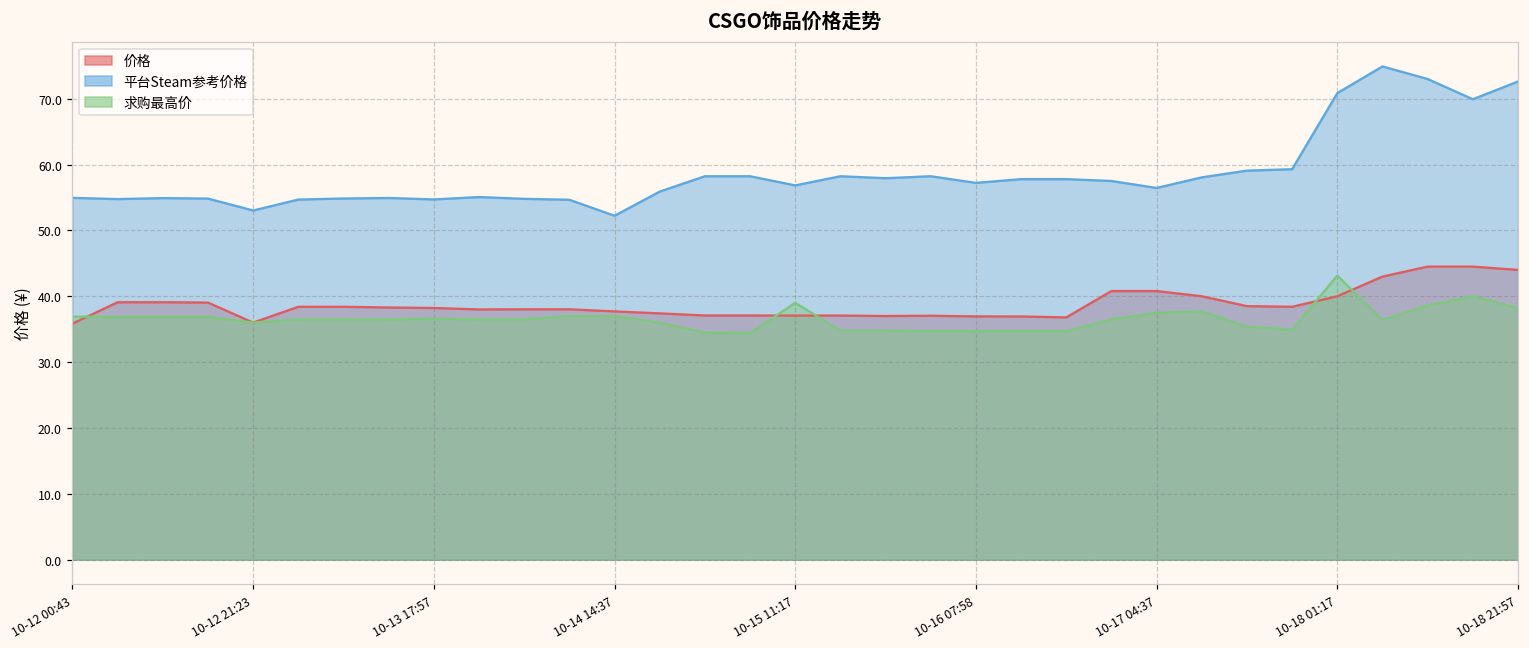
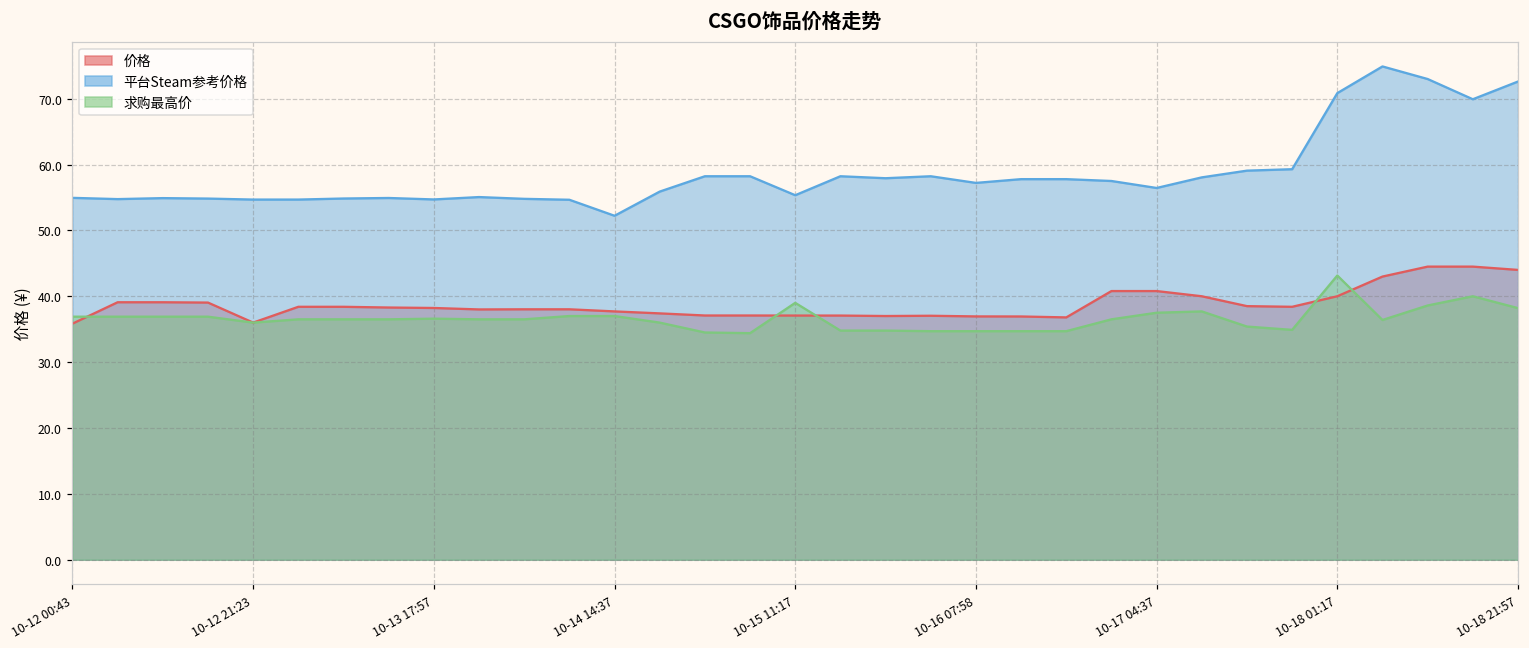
平台Steam参考价格, 10-12 21:23: 53 -> 55
平台Steam参考价格, 10-15 11:17: 57 -> 55
